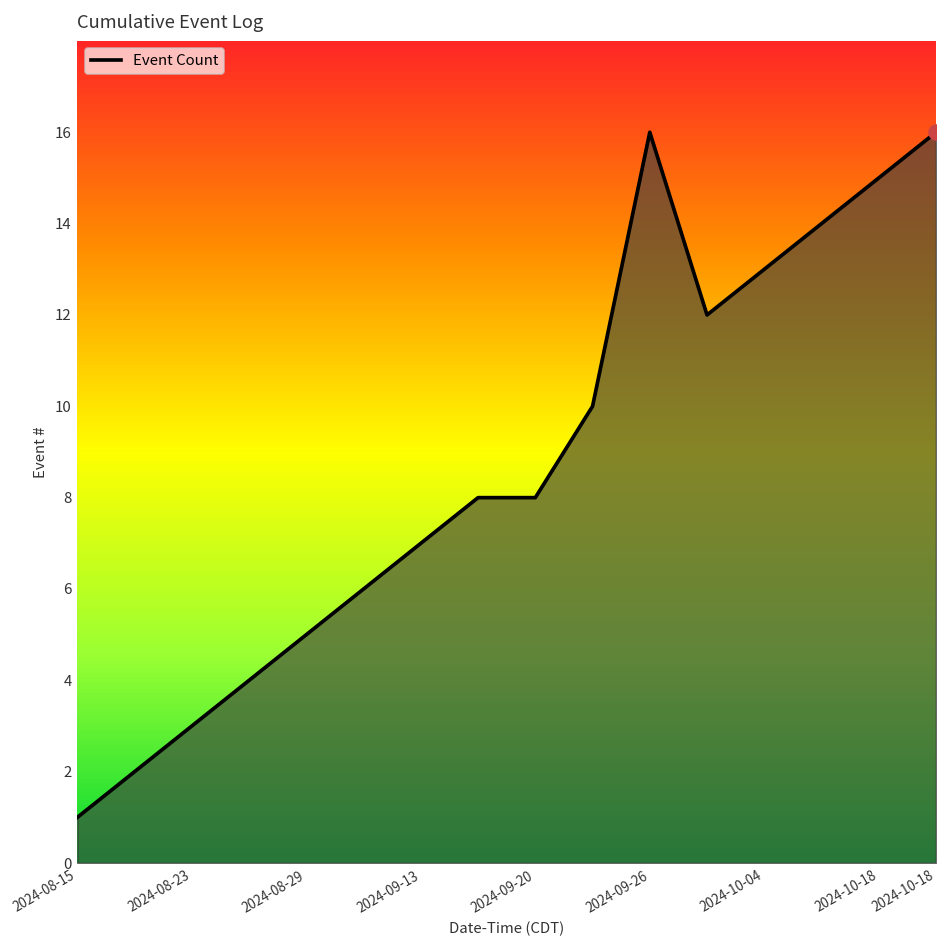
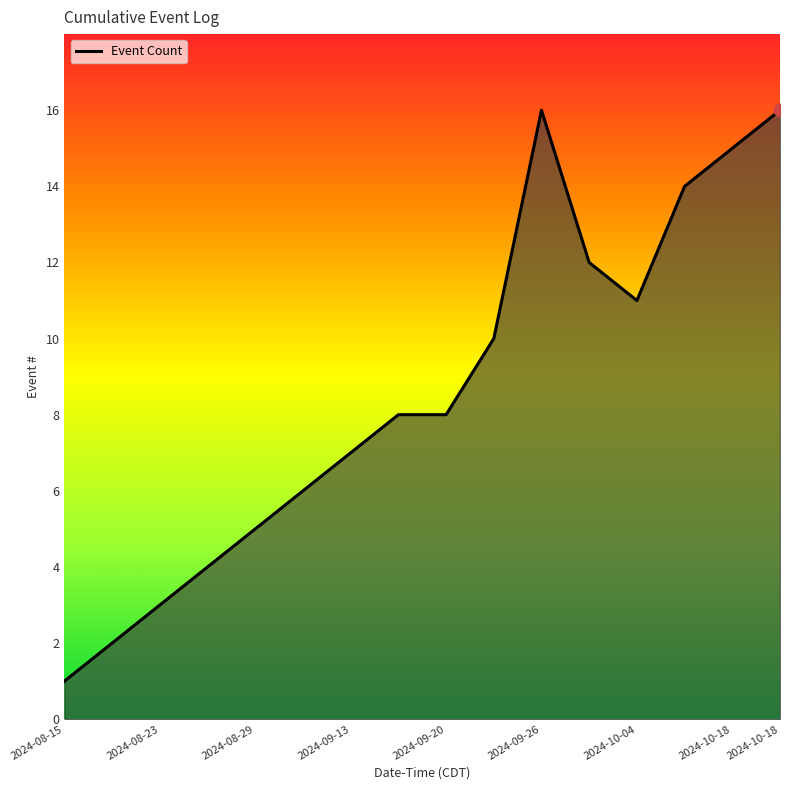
Event Count, 2024-10-04: 13 -> 11
